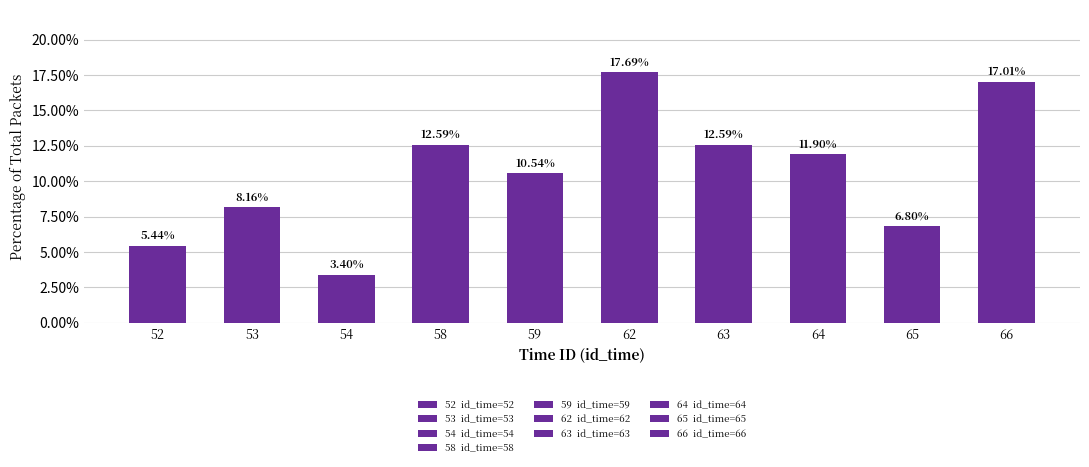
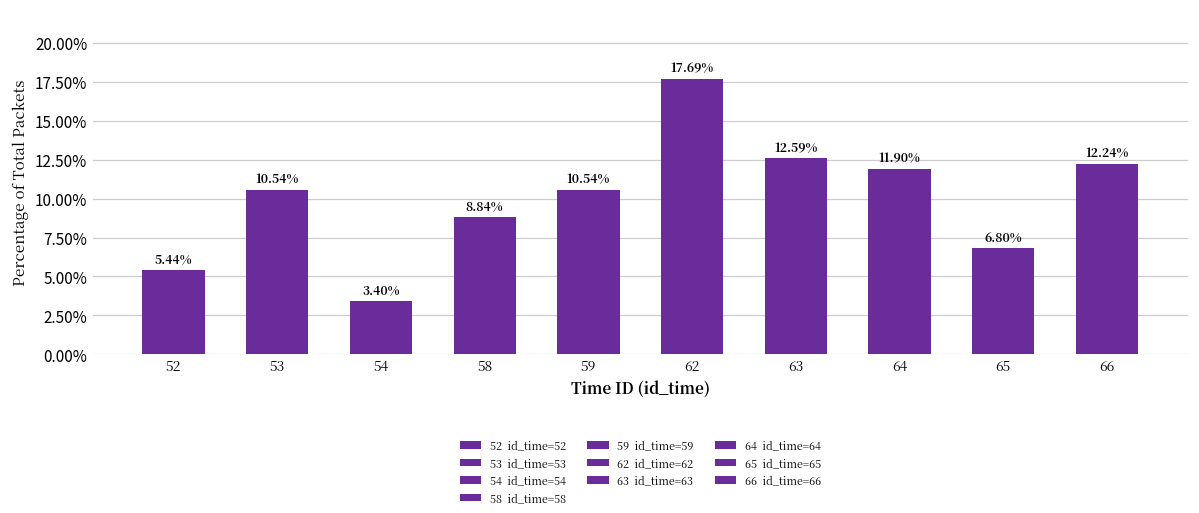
53: 8.16% -> 10.54%
58: 12.59% -> 8.84%
66: 17.01% -> 12.24%
